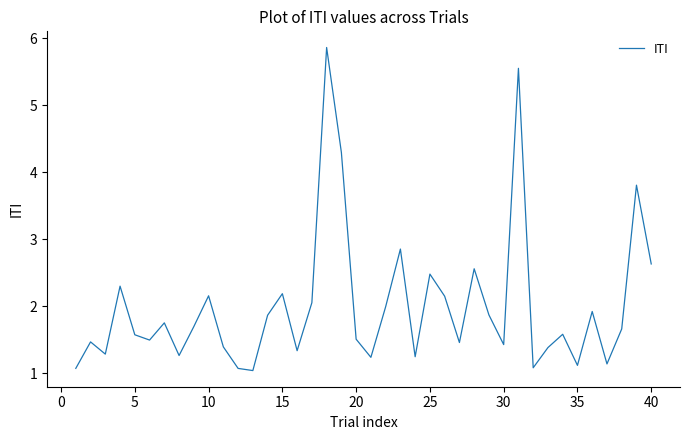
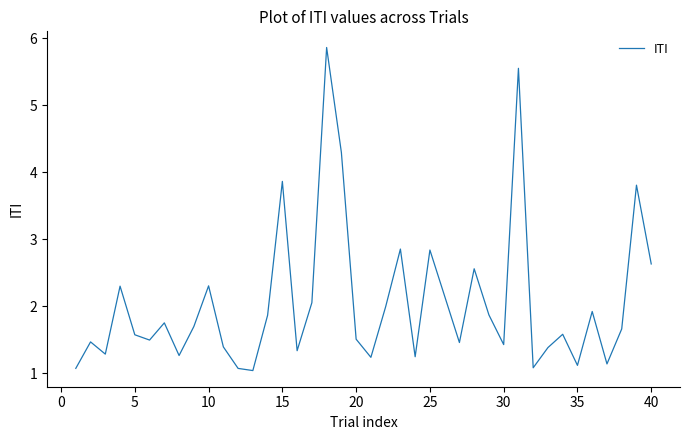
10: 2.2 -> 2.3
15: 2.2 -> 3.9
25: 2.5 -> 2.8
